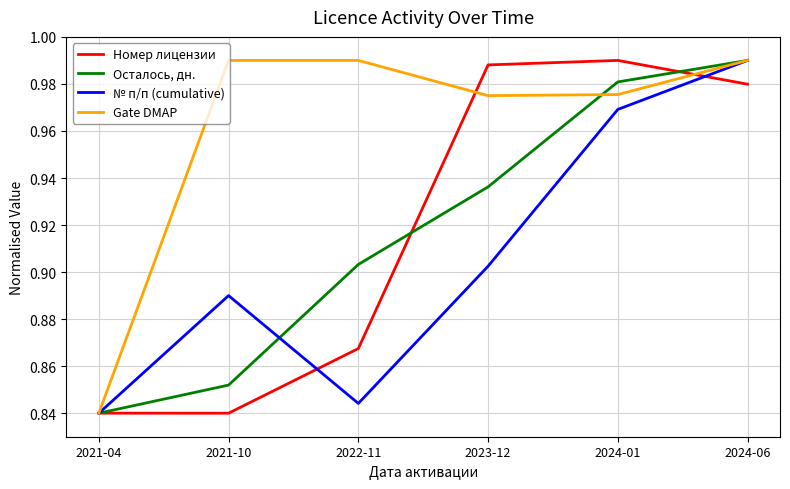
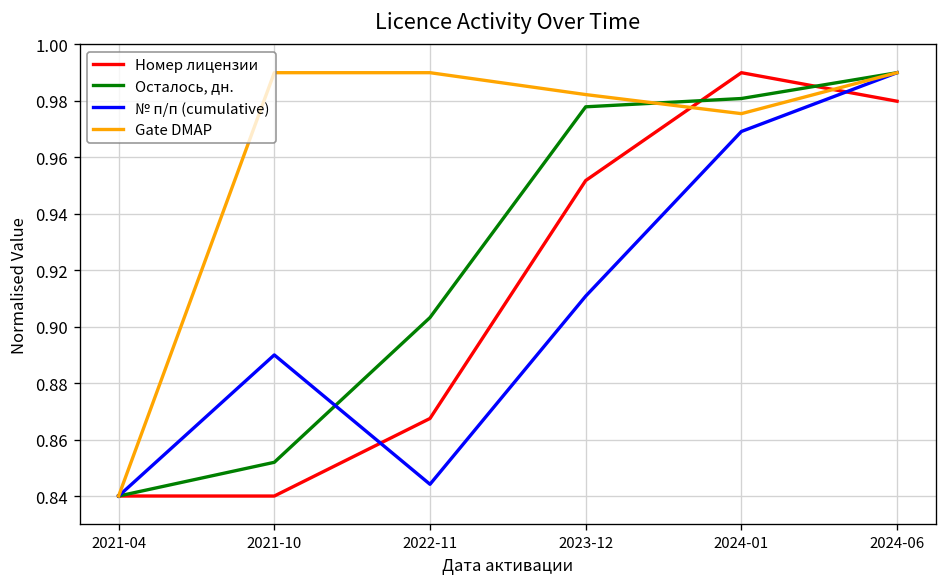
Номер лицензии, 2023-12: 0.988 -> 0.952
Осталось, дн., 2023-12: 0.936 -> 0.978
№ п/п (cumulative), 2023-12: 0.903 -> 0.911
Gate DMAP, 2023-12: 0.975 -> 0.982
